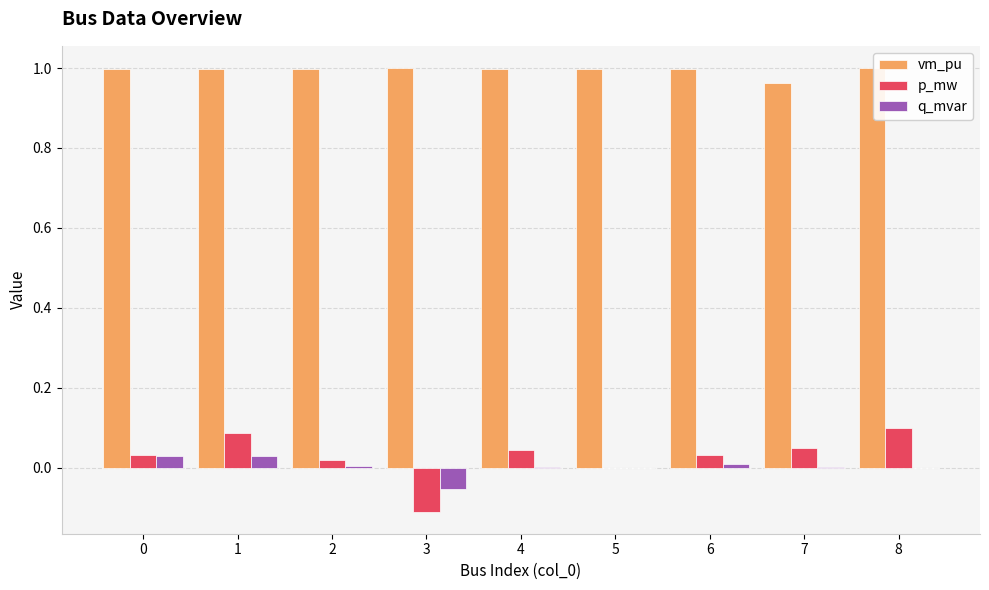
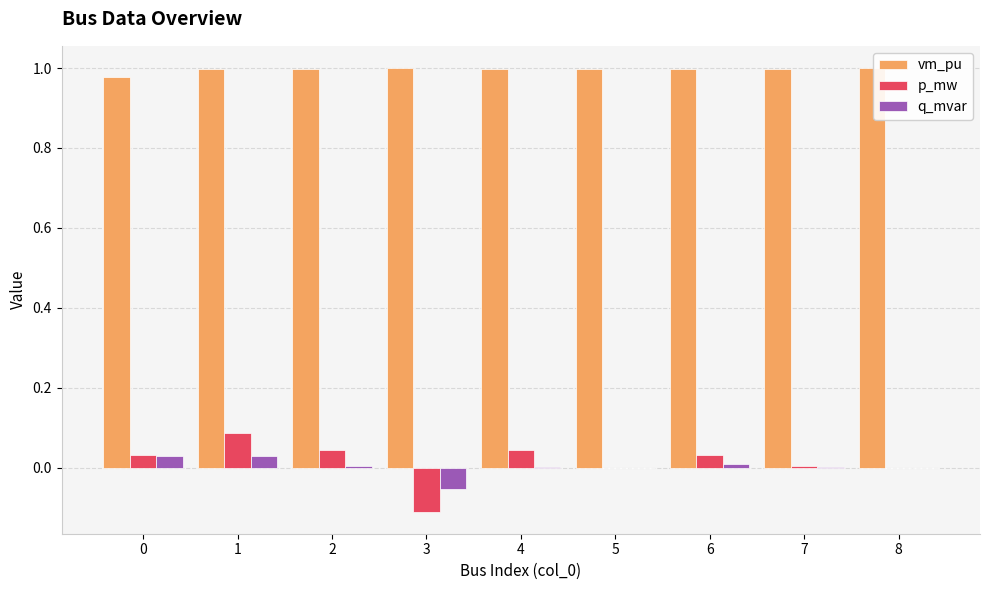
vm_pu, 0: 1.00 -> 0.98
p_mw, 2: 0.02 -> 0.04
vm_pu, 7: 0.96 -> 1.00
p_mw, 7: 0.05 -> 0.00
p_mw, 8: 0.1 -> 0.0
